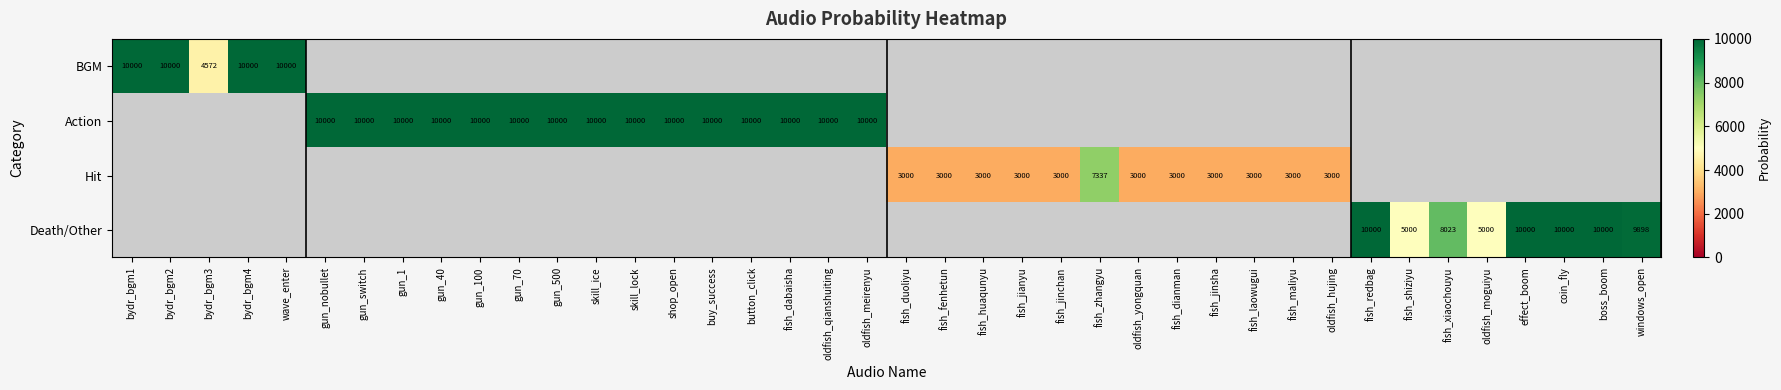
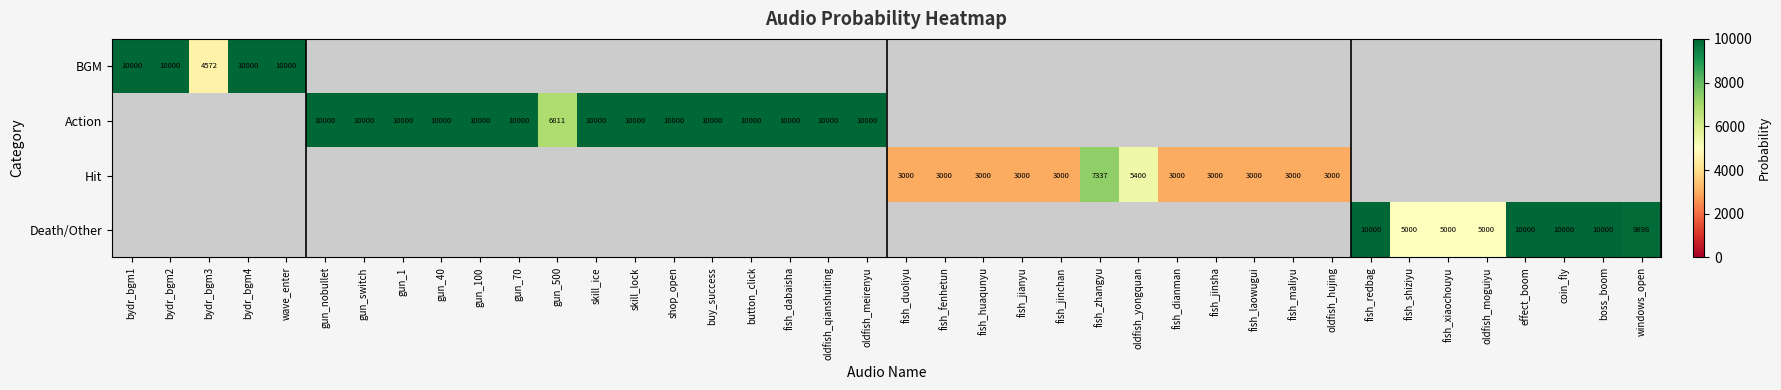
Action, gun_500: 10000 -> 6811
Hit, oldfish_yongquan: 3000 -> 5400
Death/Other, fish_xiaochouyu: 8023 -> 5000
